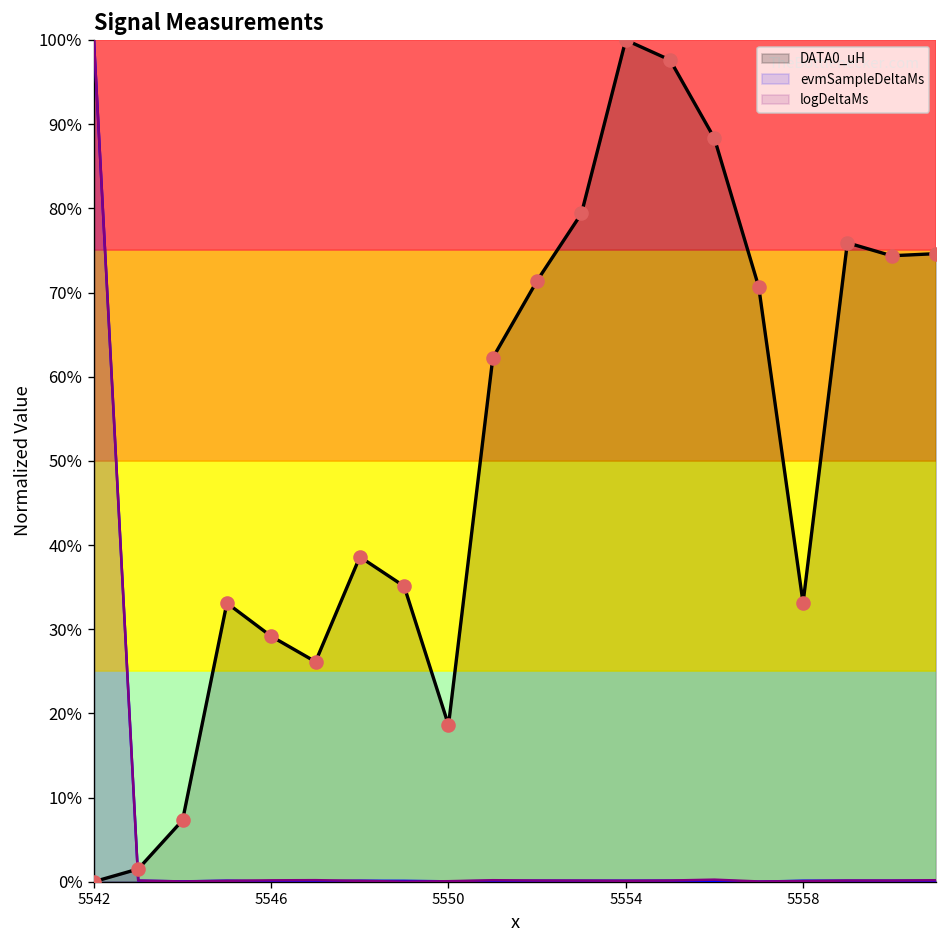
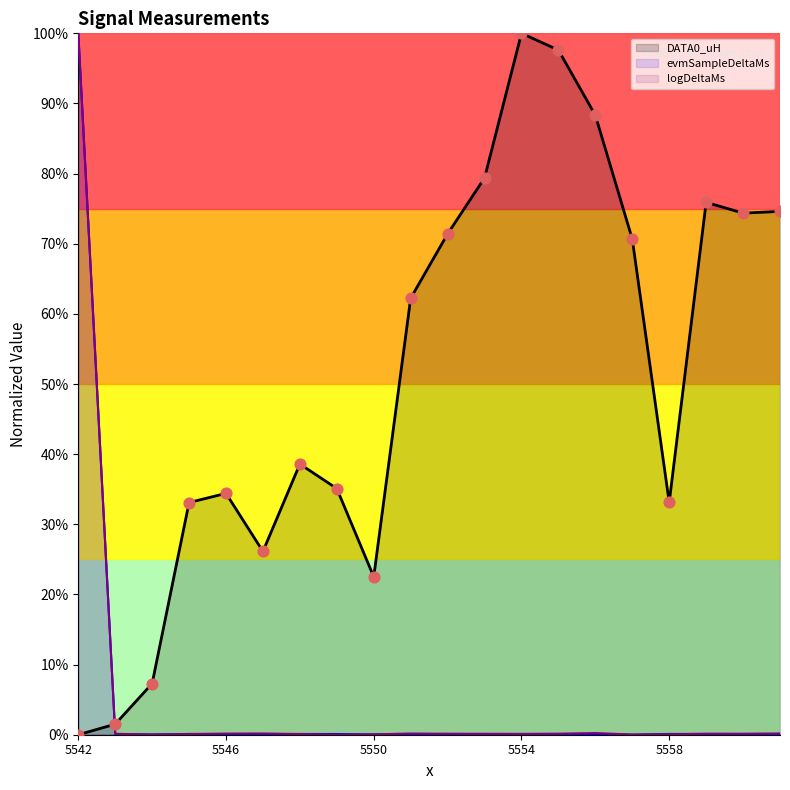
DATA0_uH, 5546: 29% -> 34%
DATA0_uH, 5550: 19% -> 23%
